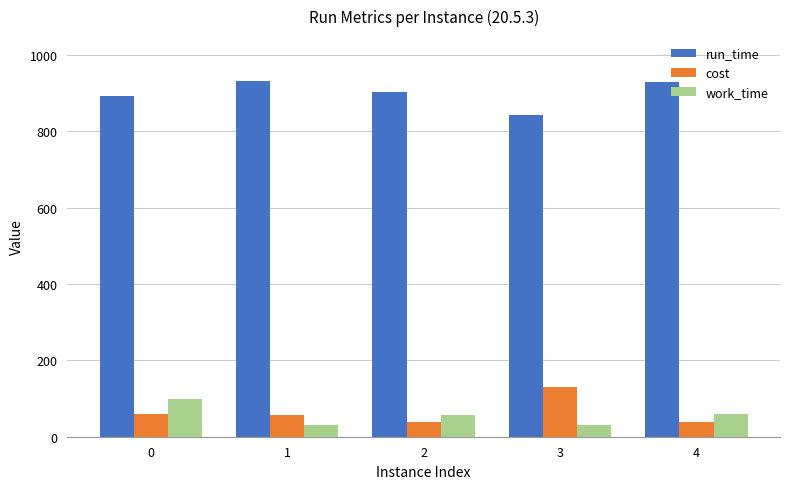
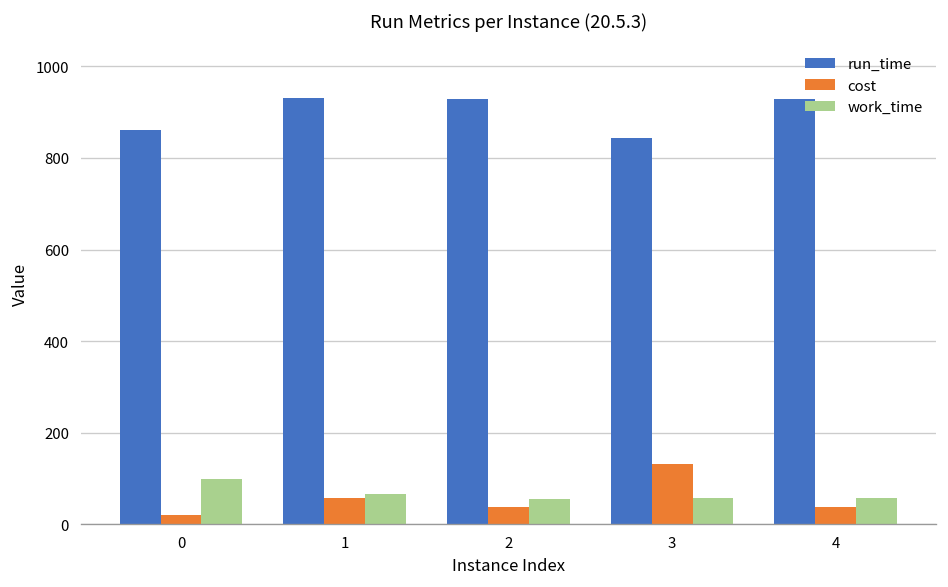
run_time, 0: 890 -> 860
cost, 0: 60 -> 20
work_time, 1: 30 -> 70
run_time, 2: 900 -> 930
work_time, 3: 30 -> 60
